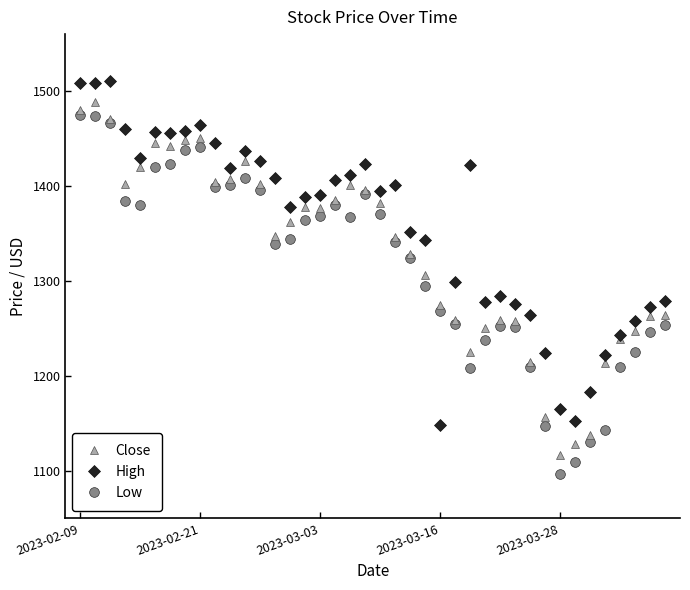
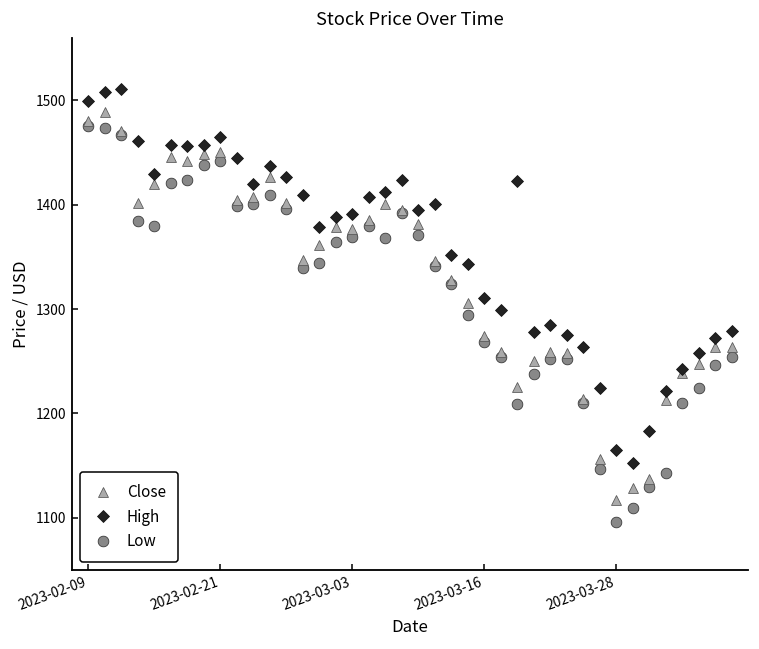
High, 2023-02-09: 1510 -> 1500
High, 2023-03-16: 1150 -> 1310
